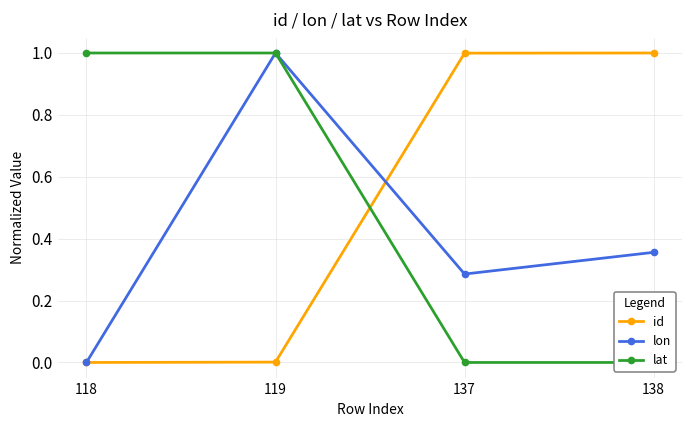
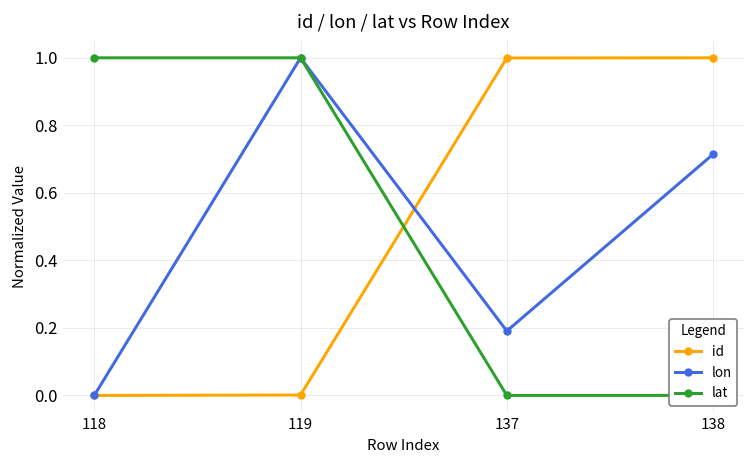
lon, 137: 0.29 -> 0.19
lon, 138: 0.36 -> 0.71
